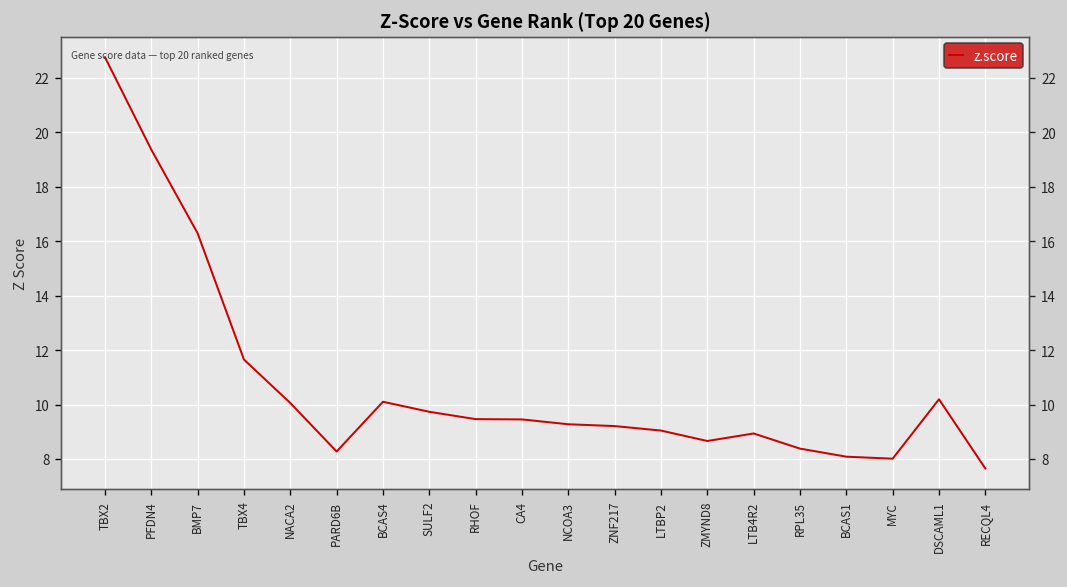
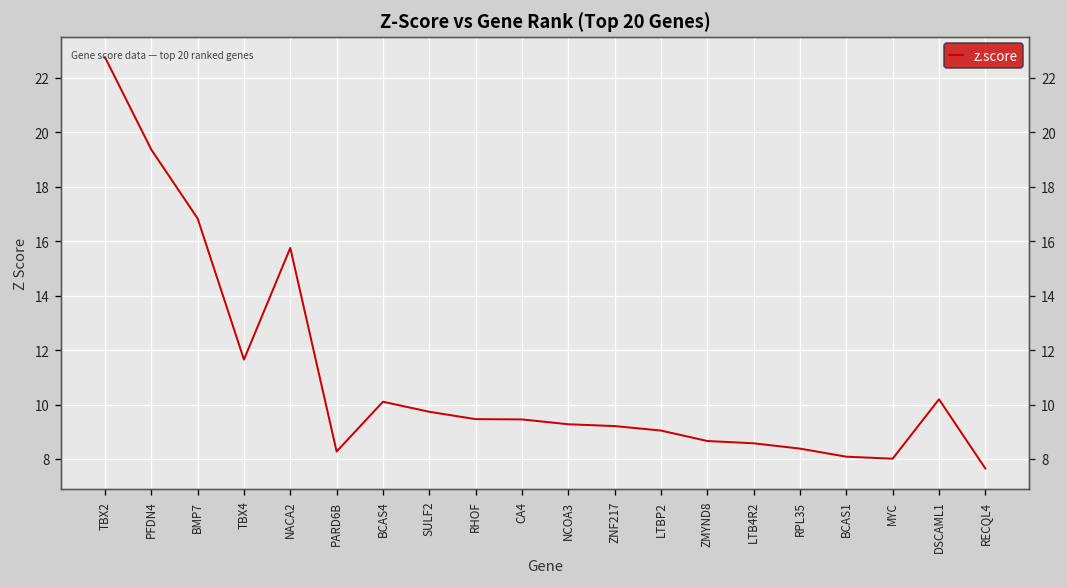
BMP7: 16.3 -> 16.8
NACA2: 10.1 -> 15.8
LTB4R2: 8.9 -> 8.6
